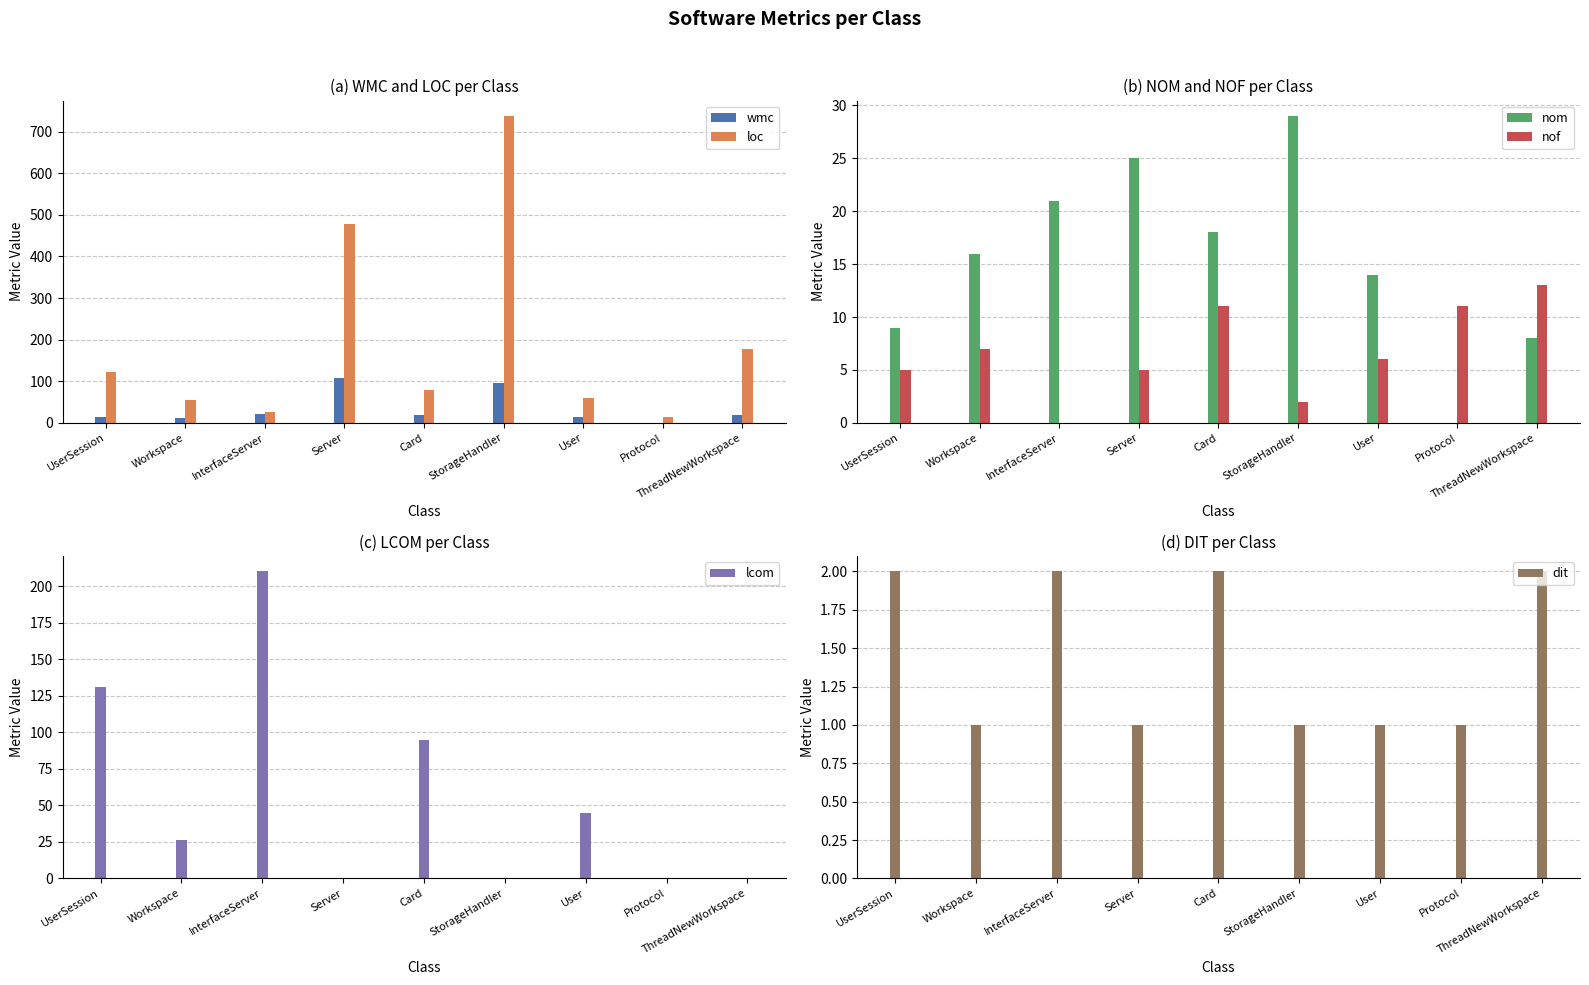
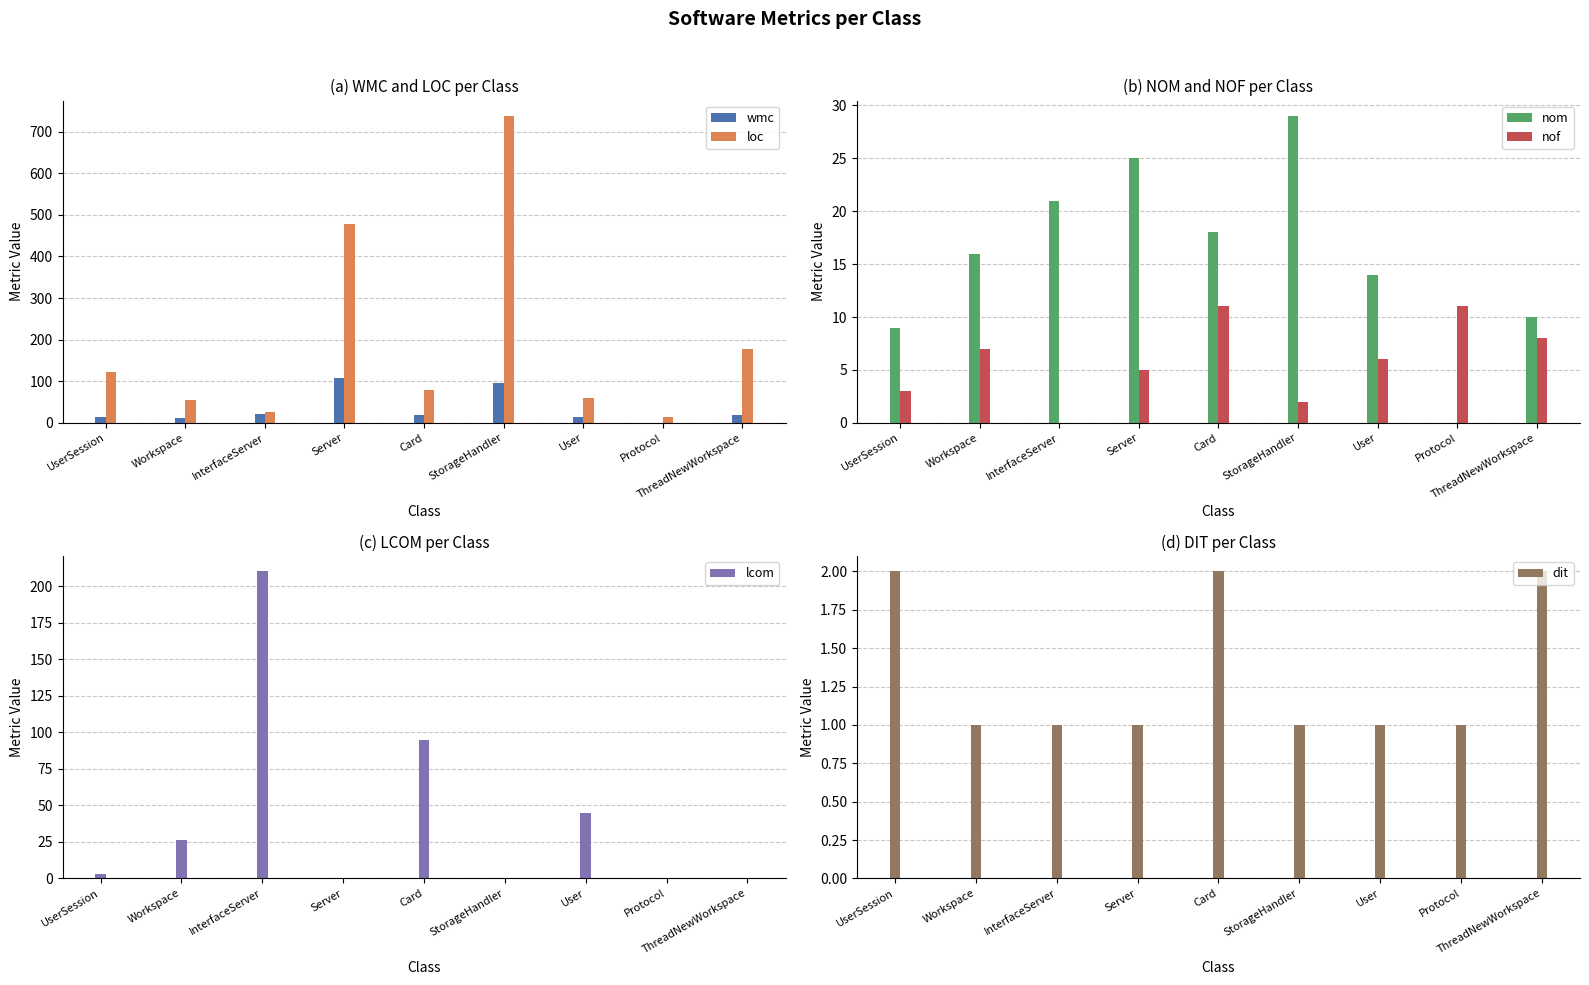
(b) NOM and NOF per Class, nof, UserSession: 5 -> 3
(b) NOM and NOF per Class, nom, ThreadNewWorkspace: 8 -> 10
(b) NOM and NOF per Class, nof, ThreadNewWorkspace: 13 -> 8
(c) LCOM per Class, UserSession: 131 -> 3
(d) DIT per Class, InterfaceServer: 2 -> 1
